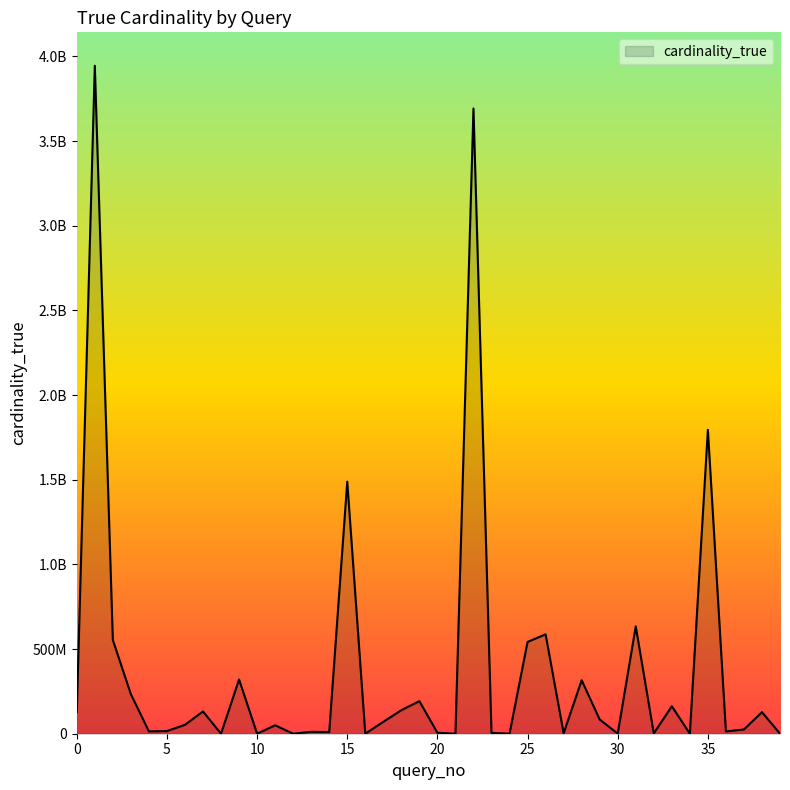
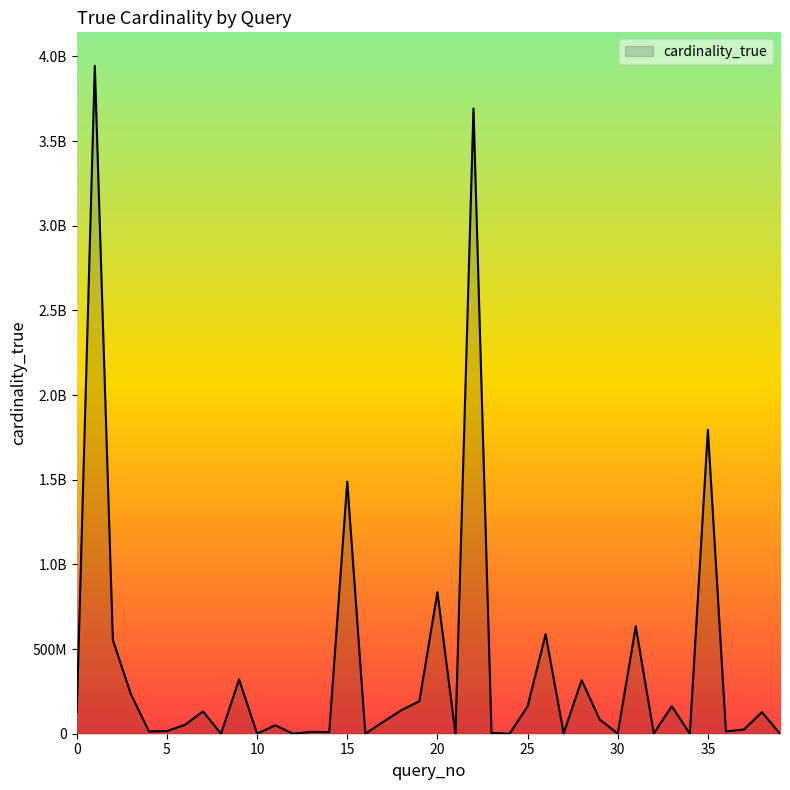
20: 10000000 -> 840000000
25: 540000000 -> 160000000
